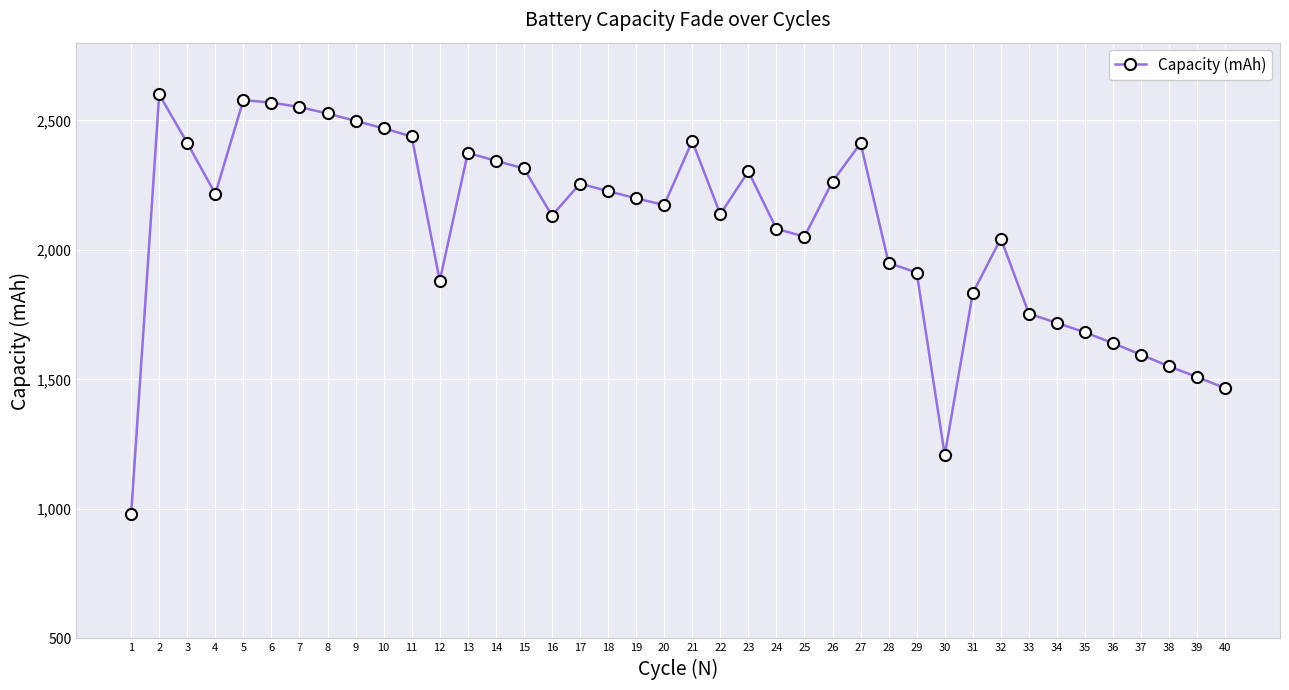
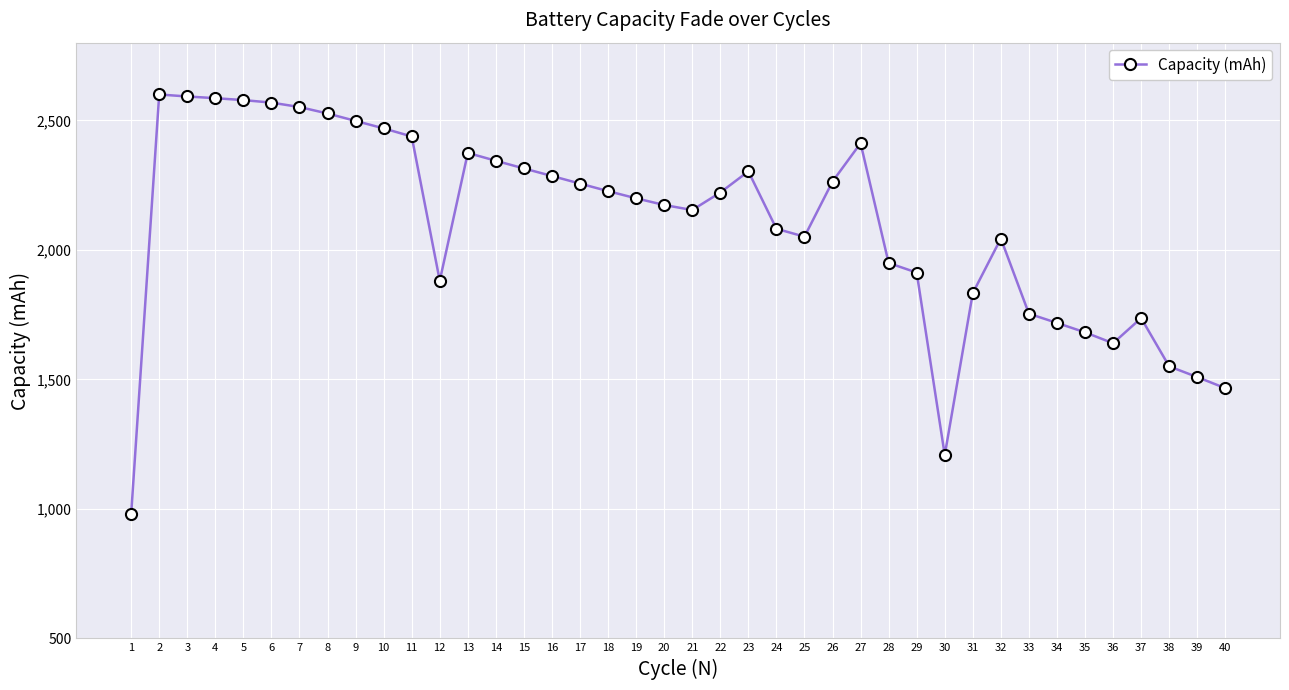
3: 2,410 -> 2,590
4: 2,220 -> 2,590
16: 2,130 -> 2,290
21: 2,420 -> 2,150
22: 2,140 -> 2,220
37: 1,600 -> 1,740
